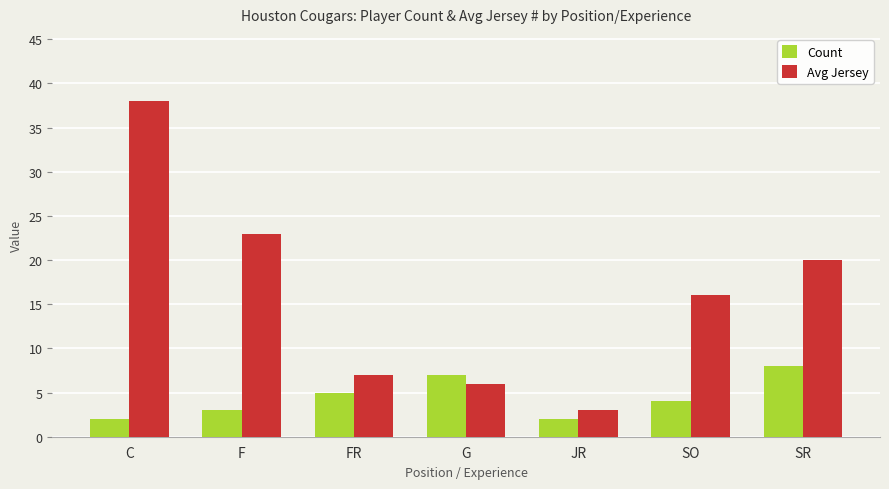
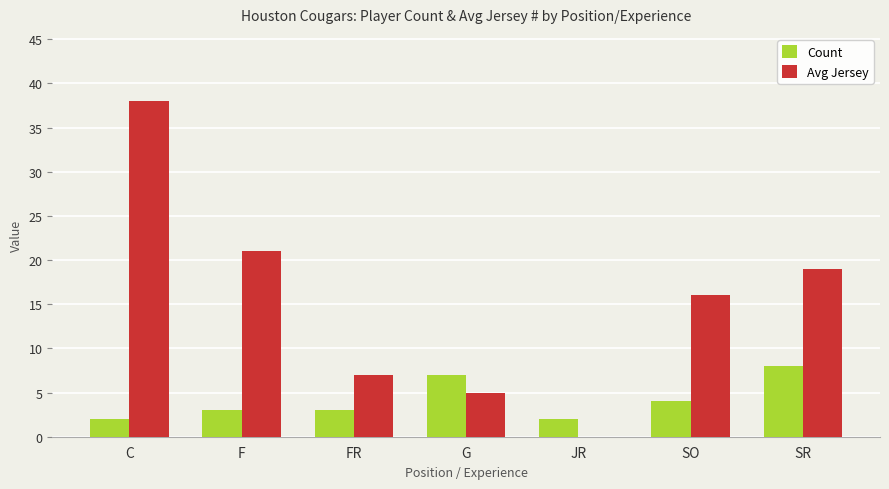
Avg Jersey, F: 23 -> 21
Count, FR: 5 -> 3
Avg Jersey, G: 6 -> 5
Avg Jersey, JR: 3 -> 0
Avg Jersey, SR: 20 -> 19
